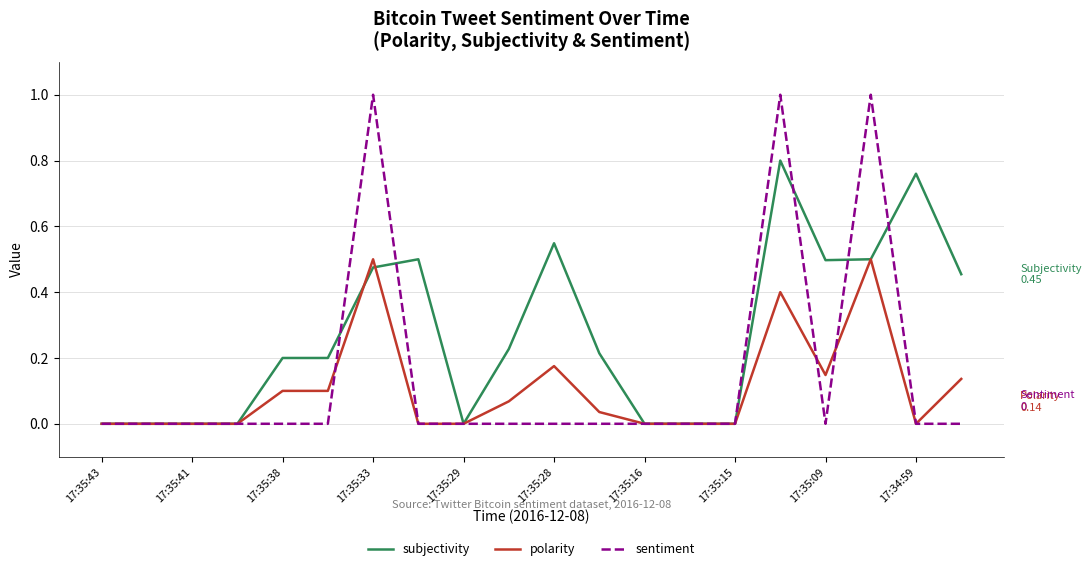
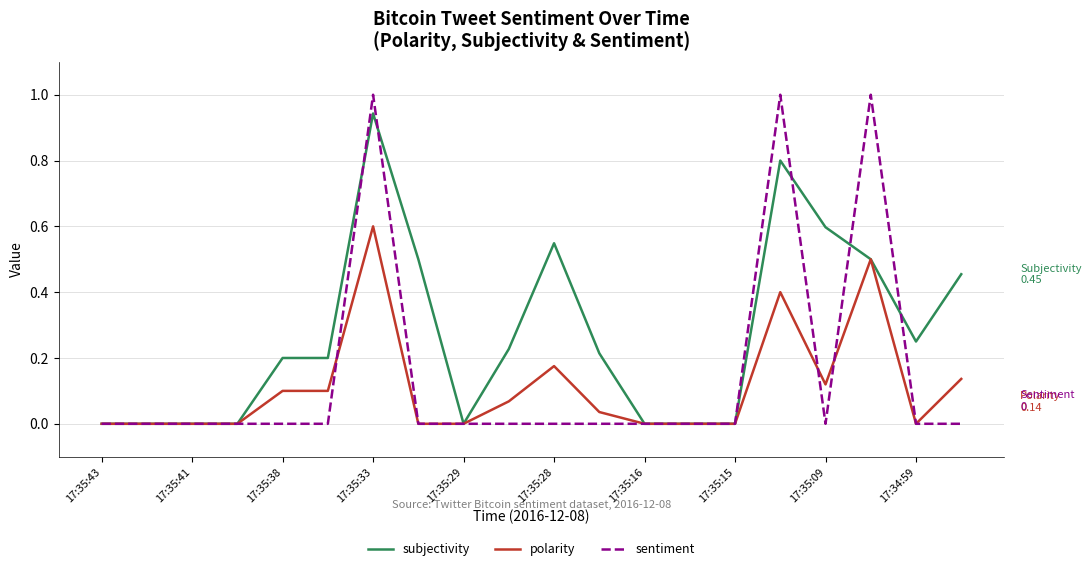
subjectivity, 17:35:33: 0.48 -> 0.94
polarity, 17:35:33: 0.5 -> 0.6
subjectivity, 17:35:09: 0.50 -> 0.60
polarity, 17:35:09: 0.15 -> 0.12
subjectivity, 17:34:59: 0.76 -> 0.25
